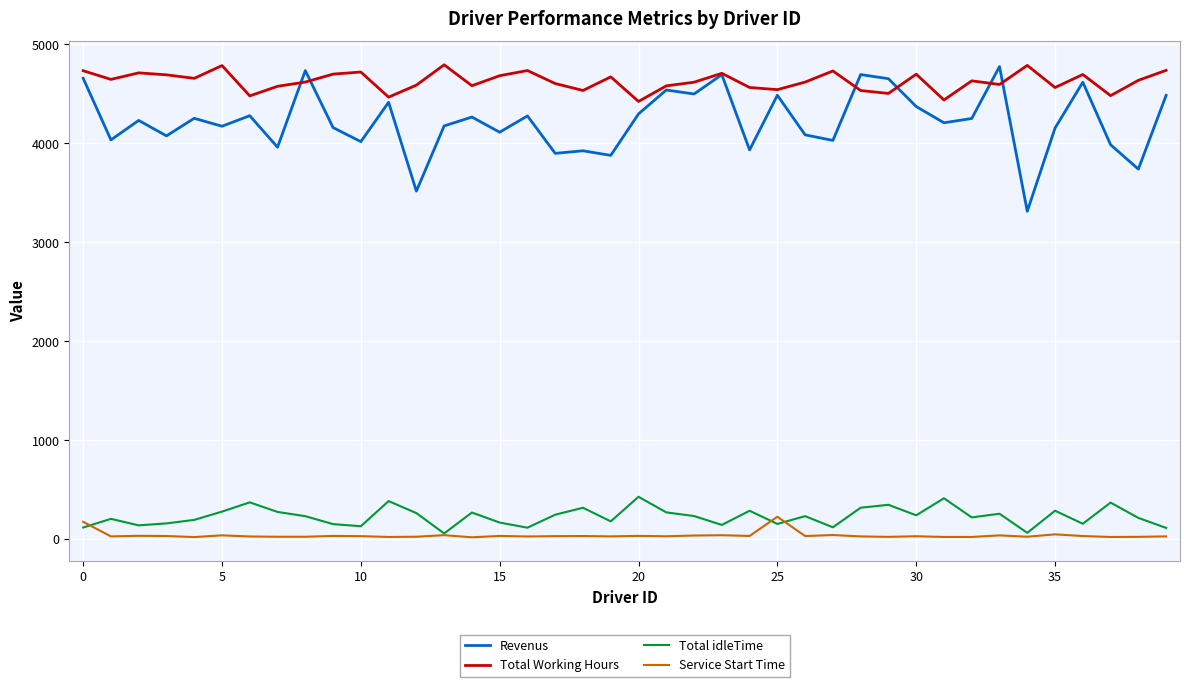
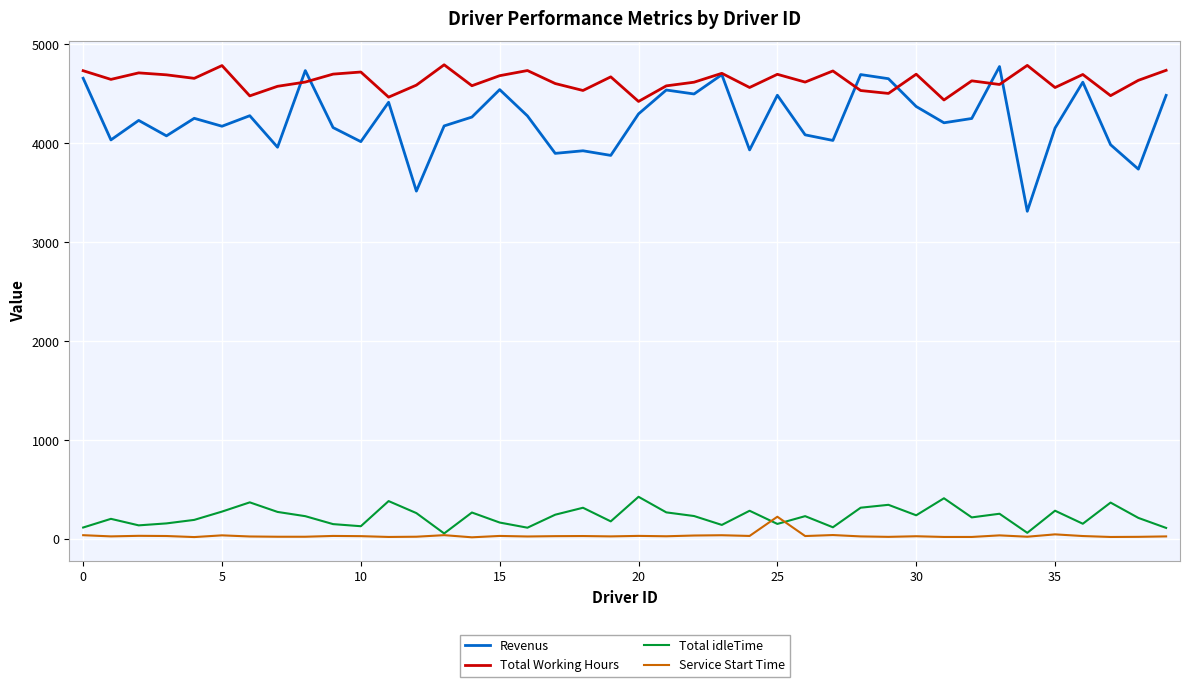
Service Start Time, 0: 200 -> 0
Revenus, 15: 4100 -> 4500
Total Working Hours, 25: 4500 -> 4700
